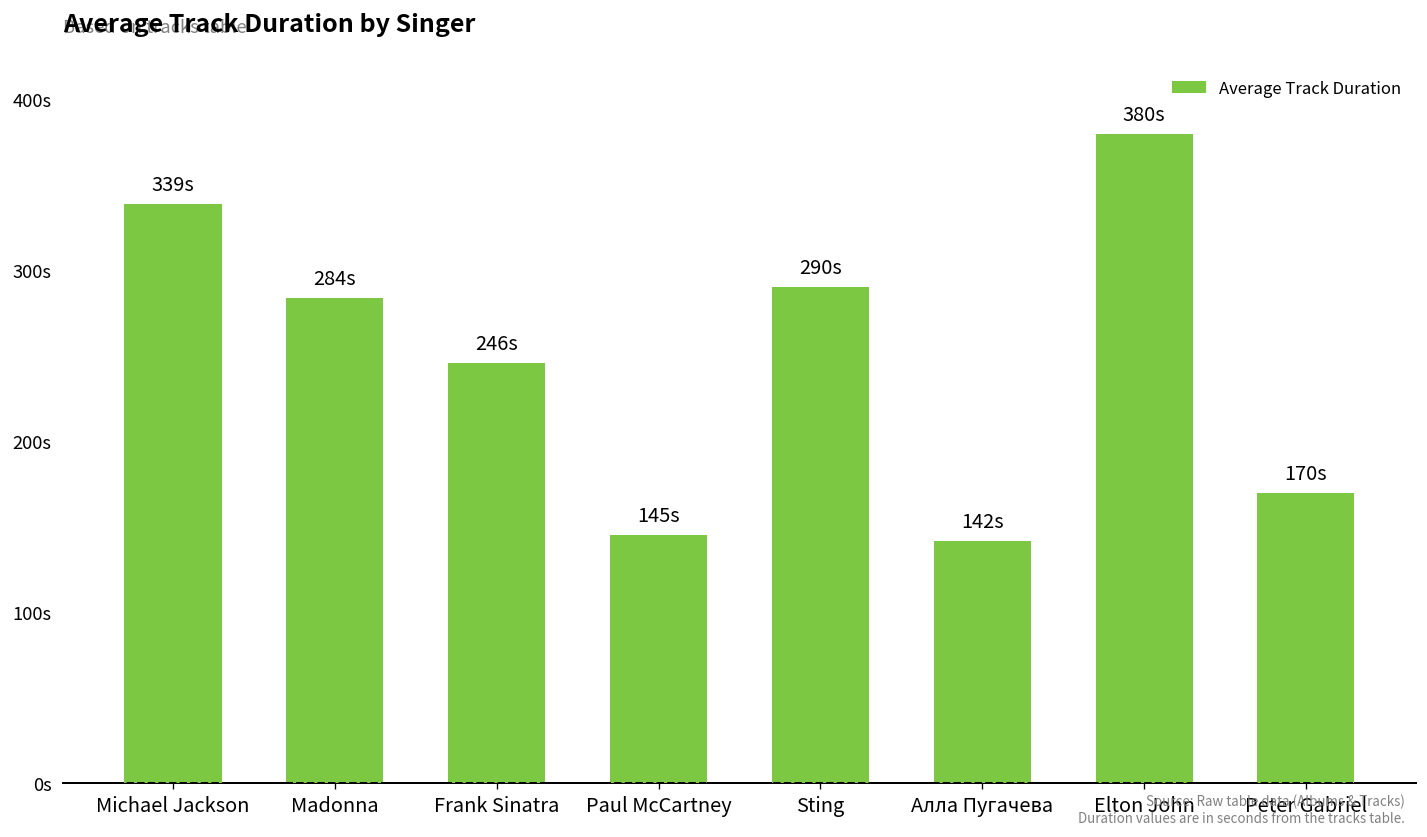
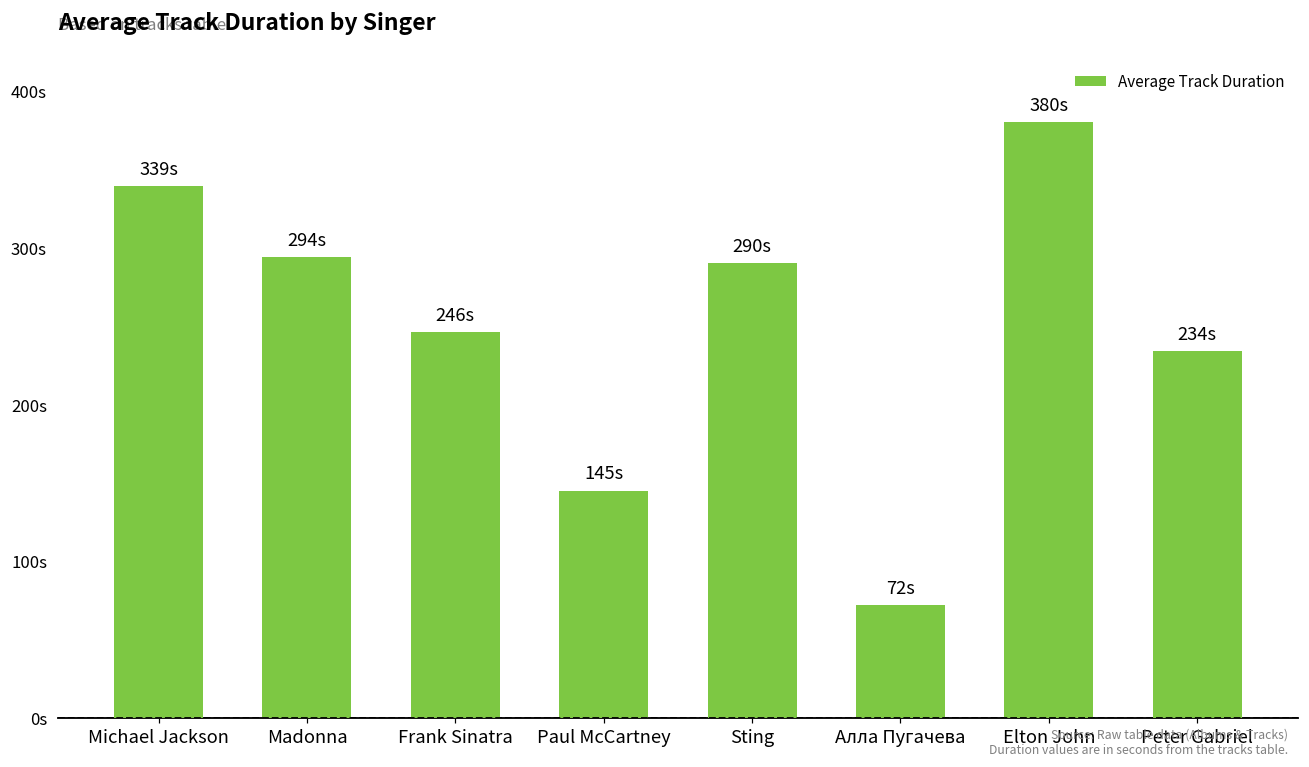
Madonna: 284s -> 294s
Алла Пугачева: 142s -> 72s
Peter Gabriel: 170s -> 234s
